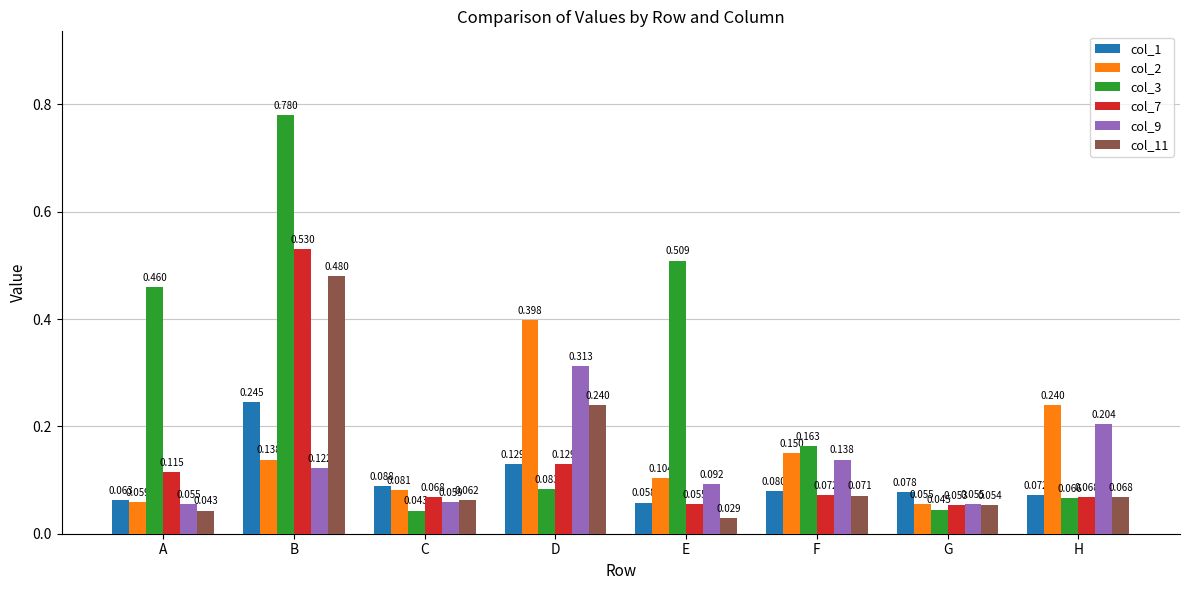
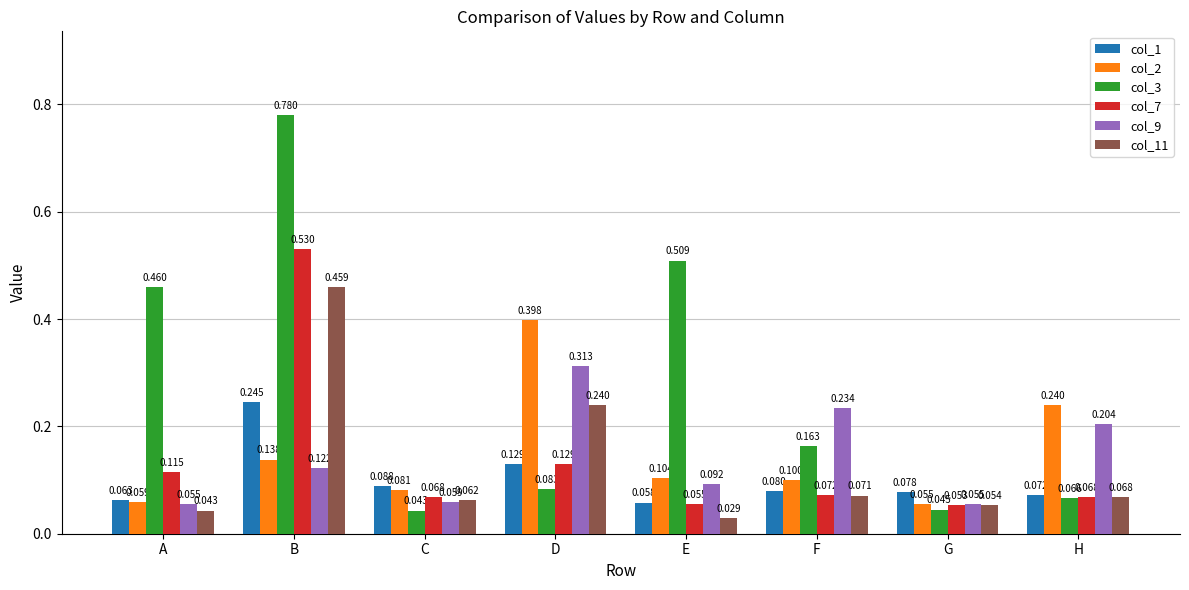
col_11, B: 0.480 -> 0.459
col_2, F: 0.150 -> 0.100
col_9, F: 0.138 -> 0.234
